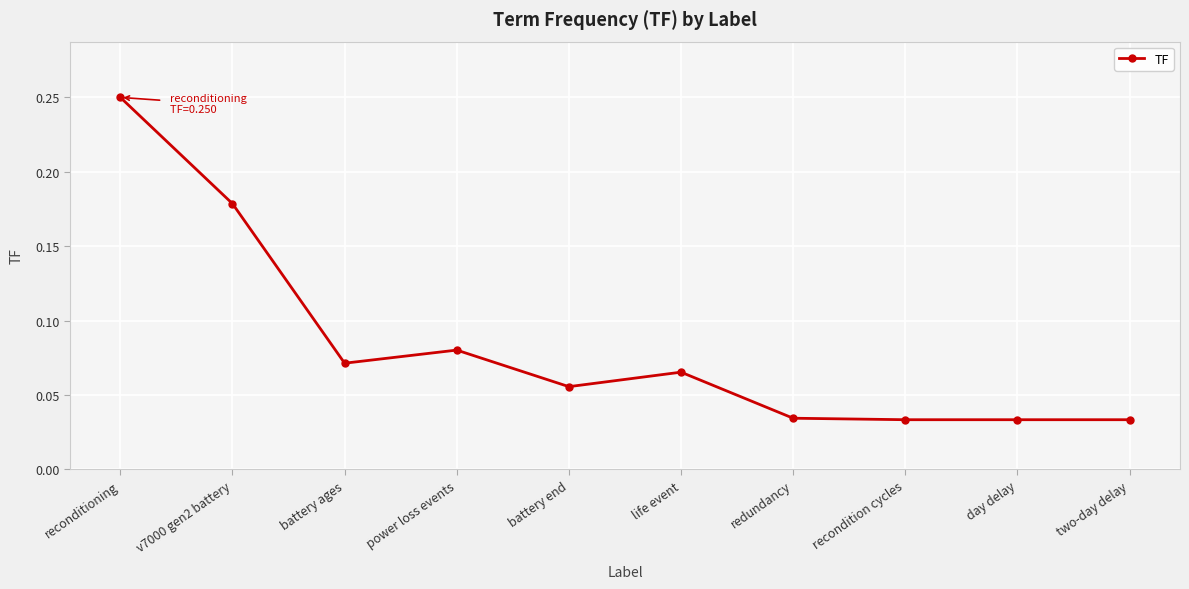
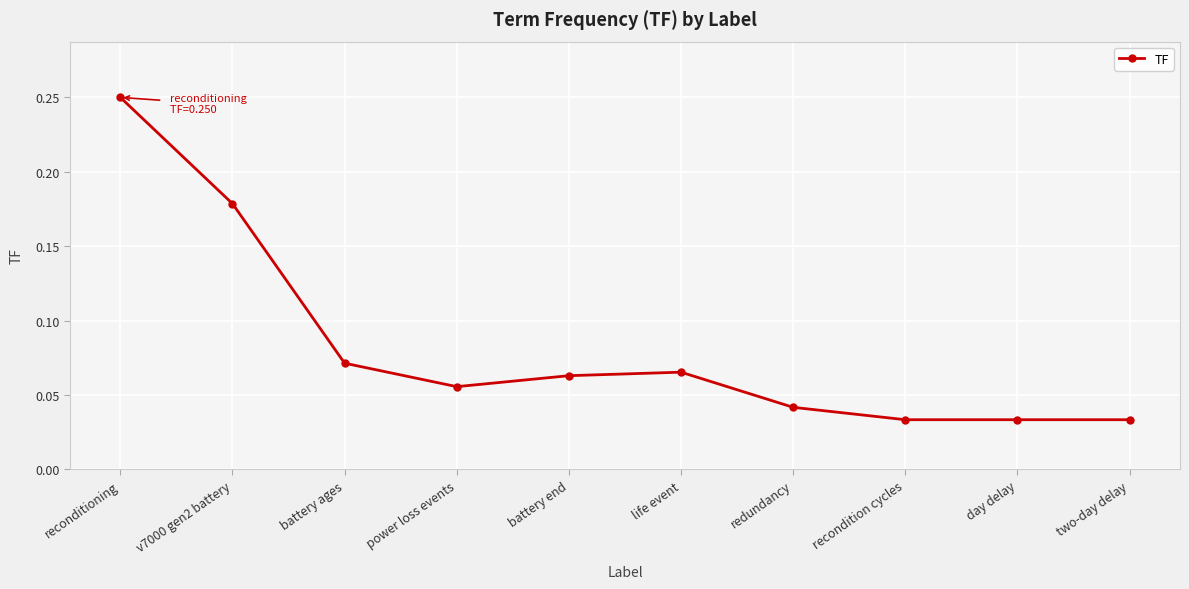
power loss events: 0.080 -> 0.056
battery end: 0.056 -> 0.063
redundancy: 0.034 -> 0.042
